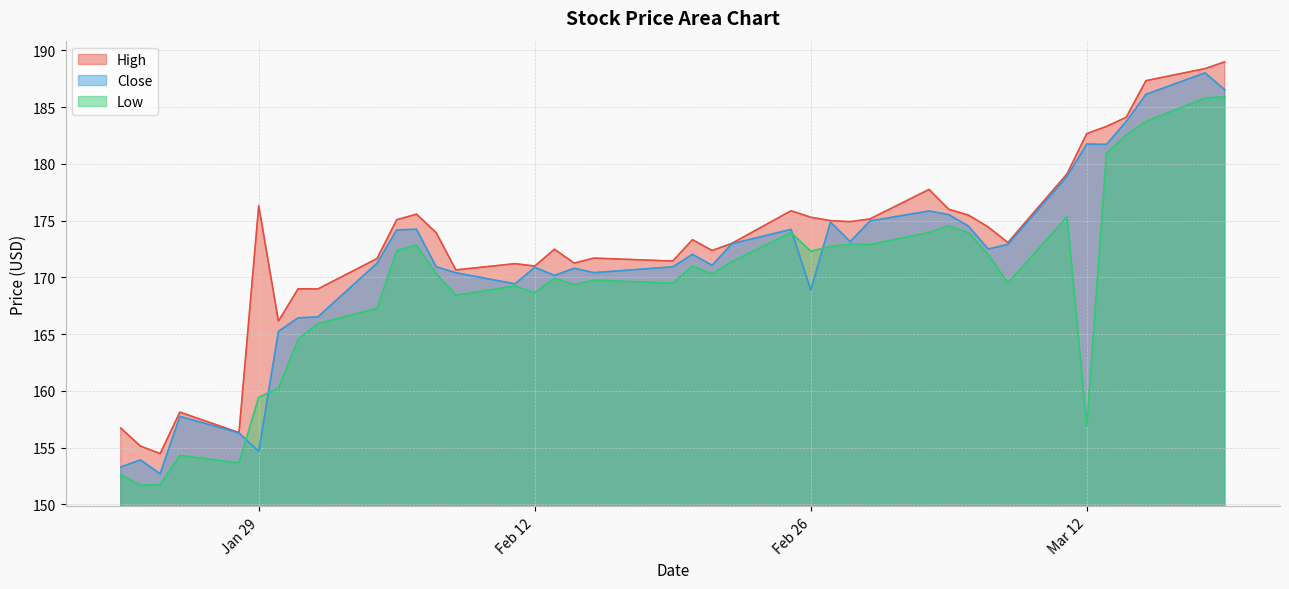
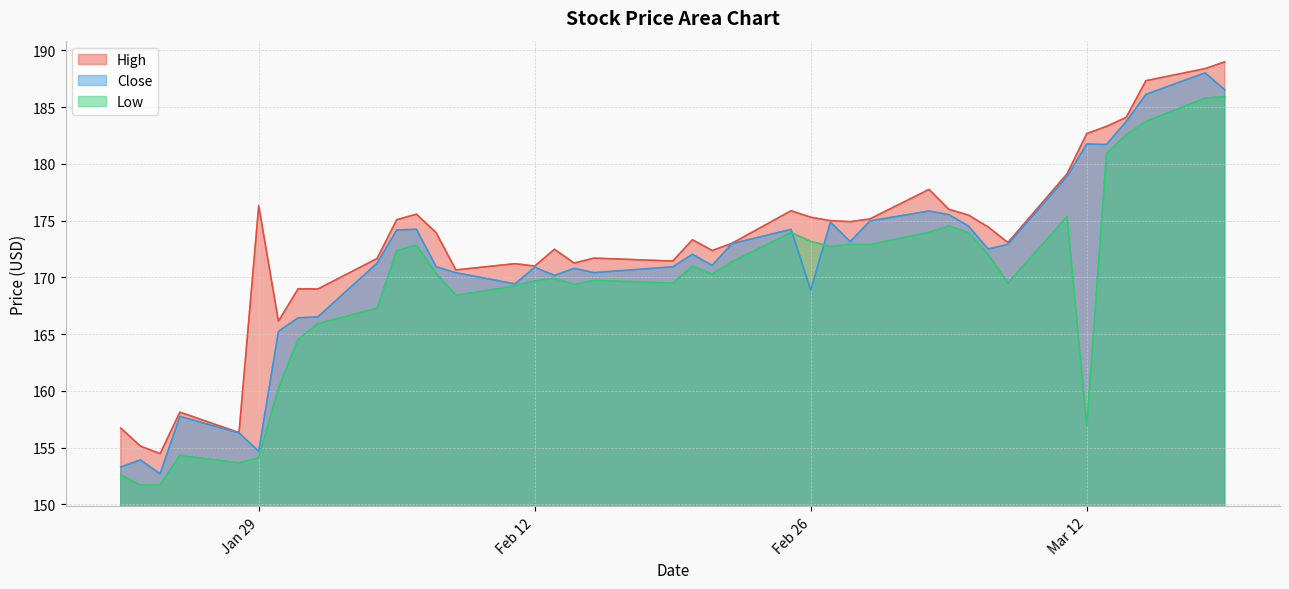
Low, Jan 29: 159.4 -> 154.1
Low, Feb 12: 168.6 -> 169.7
Low, Feb 26: 172.3 -> 173.2
